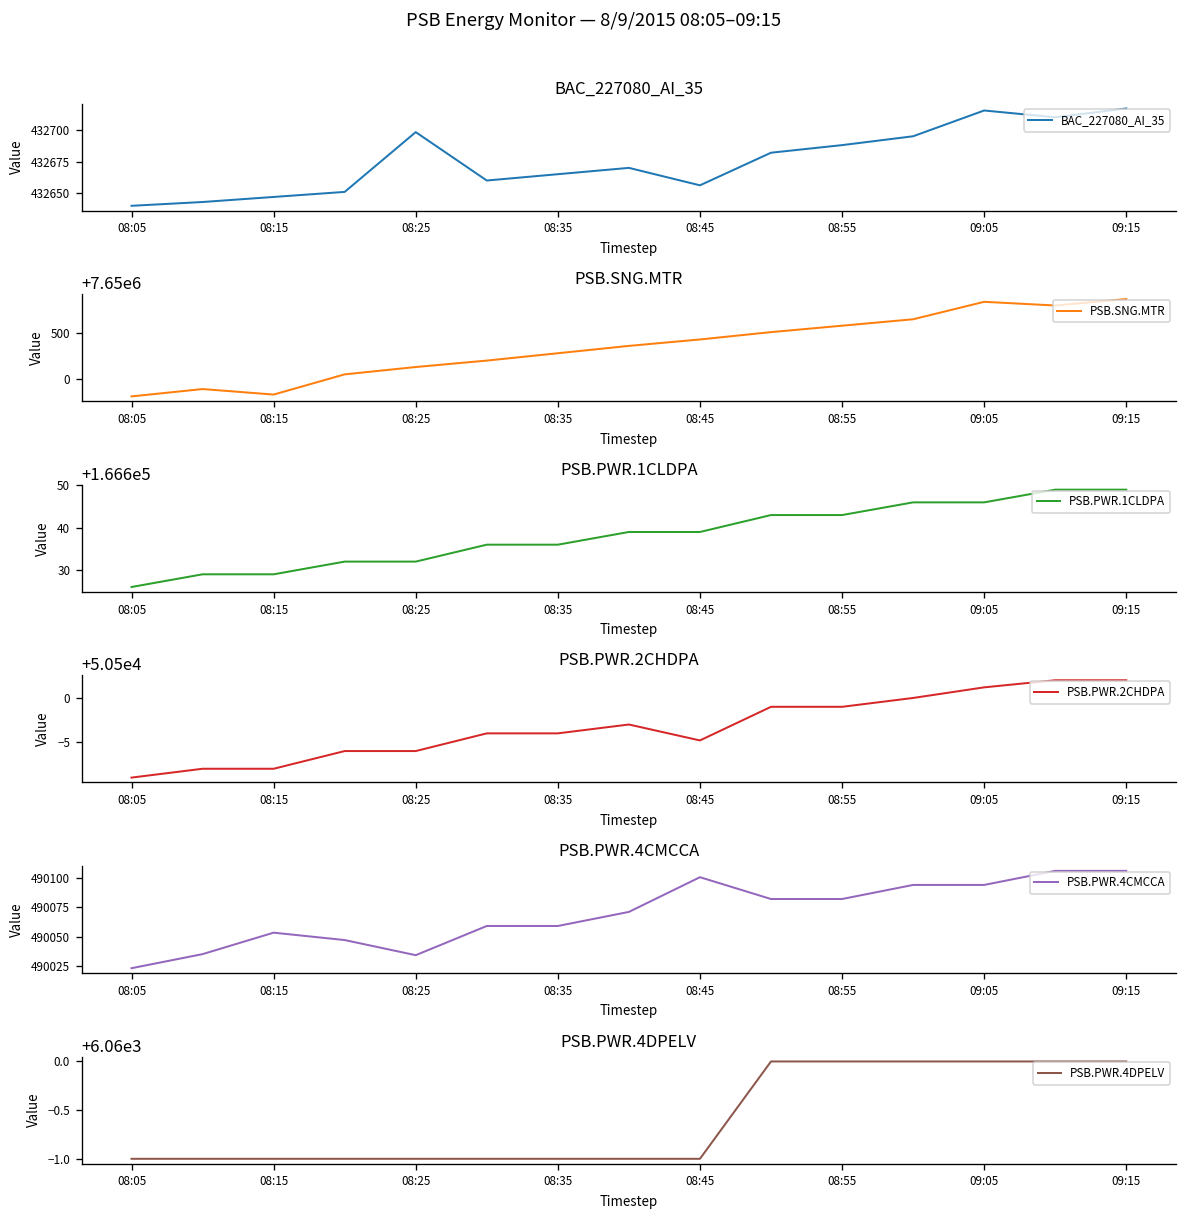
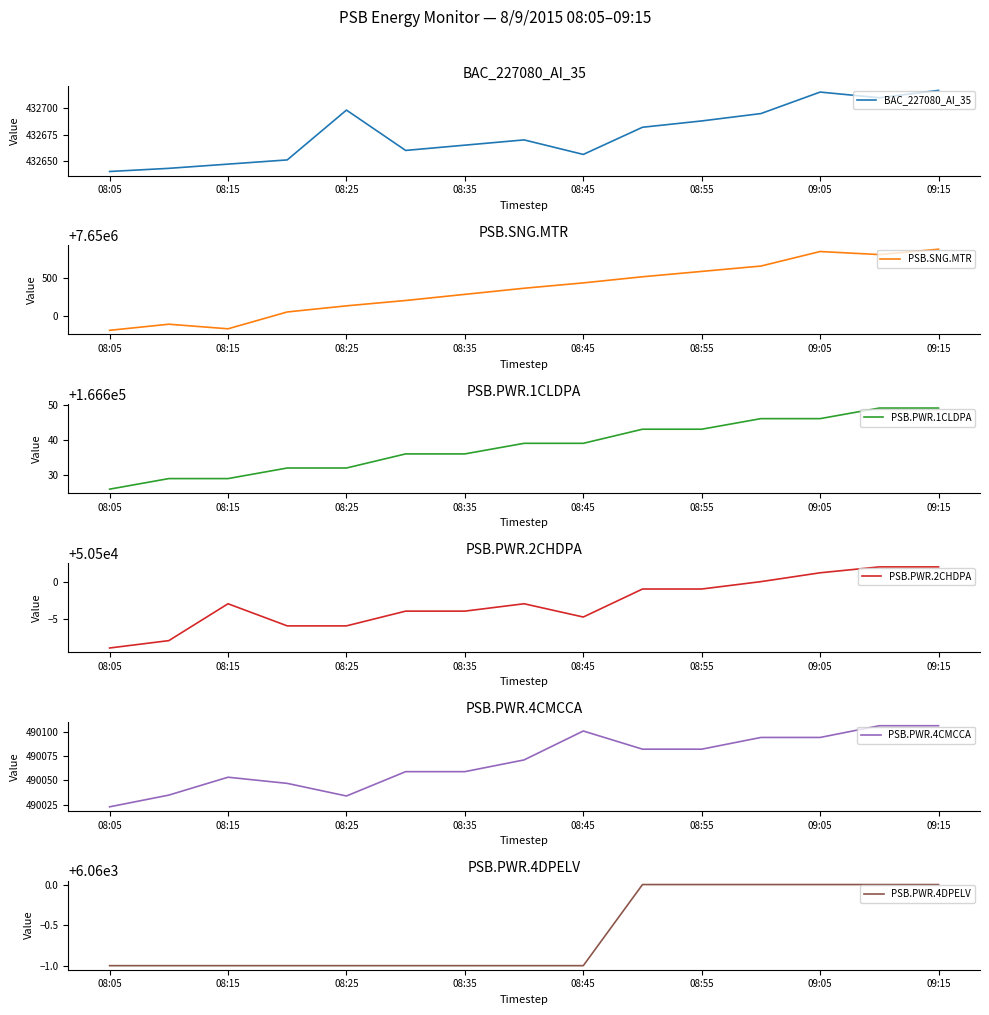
PSB.PWR.2CHDPA, 08:15: 50492 -> 50497
